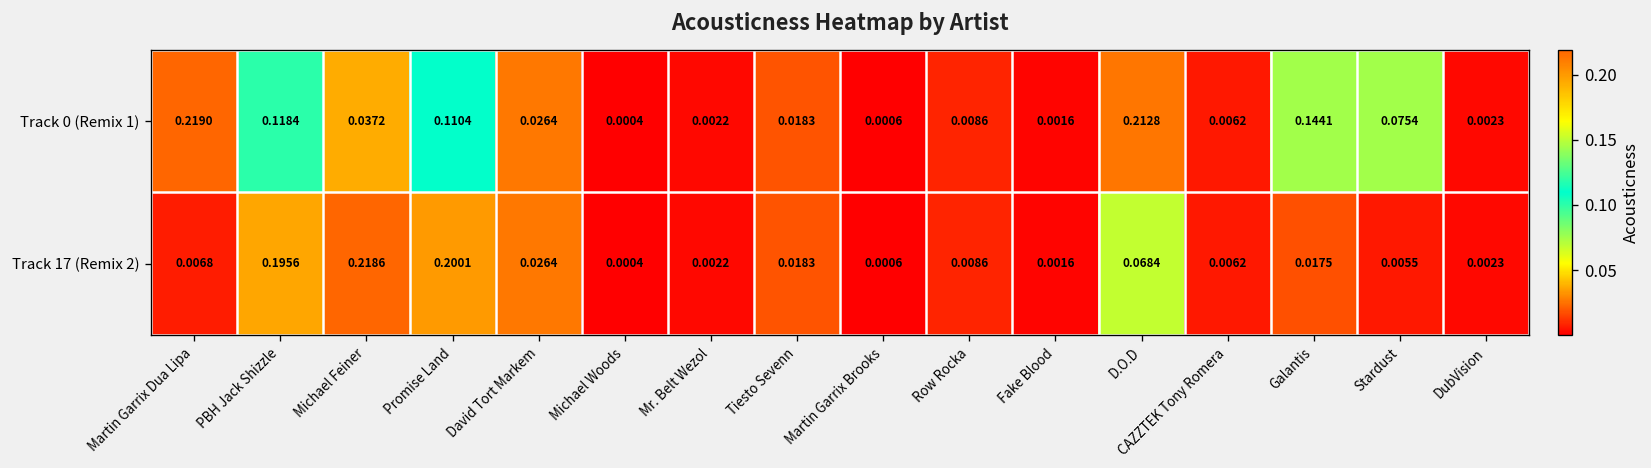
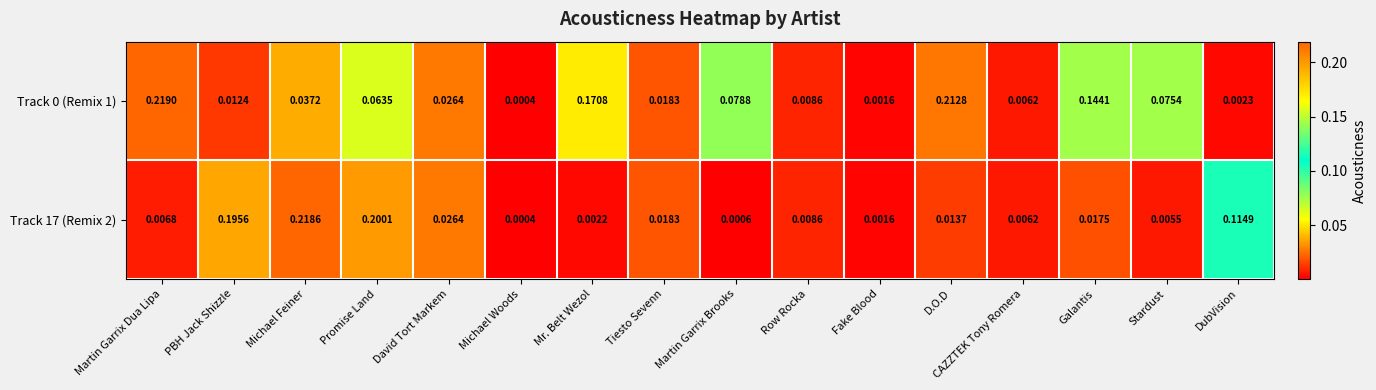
Track 0 (Remix 1), PBH Jack Shizzle: 0.1184 -> 0.0124
Track 0 (Remix 1), Promise Land: 0.1104 -> 0.0635
Track 0 (Remix 1), Mr. Belt Wezol: 0.0022 -> 0.1708
Track 0 (Remix 1), Martin Garrix Brooks: 0.0006 -> 0.0788
Track 17 (Remix 2), D.O.D: 0.0684 -> 0.0137
Track 17 (Remix 2), DubVision: 0.0023 -> 0.1149
